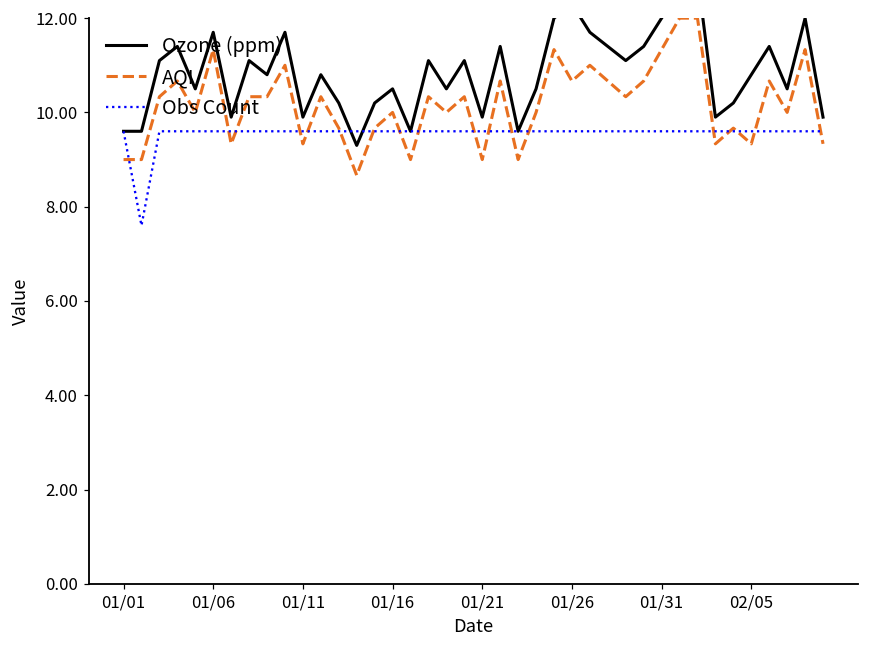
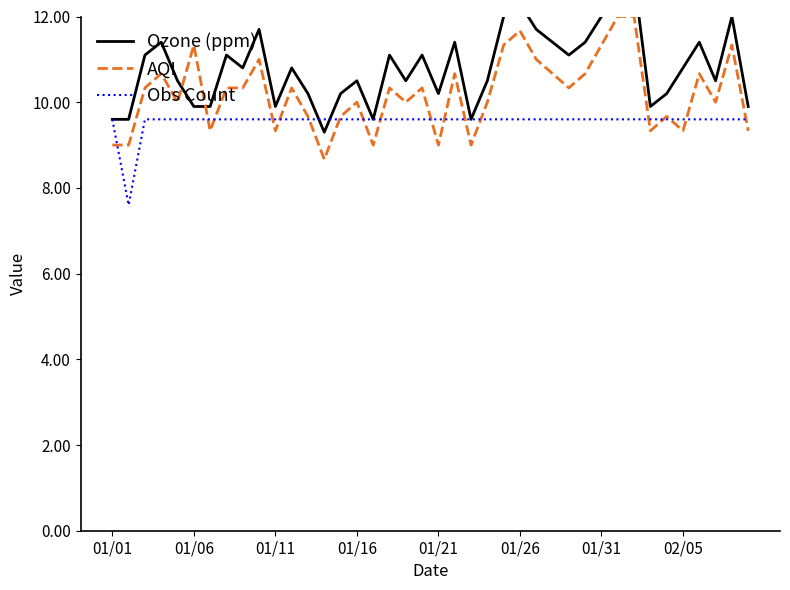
Ozone (ppm), 01/06: 11.7 -> 9.9
Ozone (ppm), 01/21: 9.9 -> 10.2
AQI, 01/26: 10.7 -> 11.7
